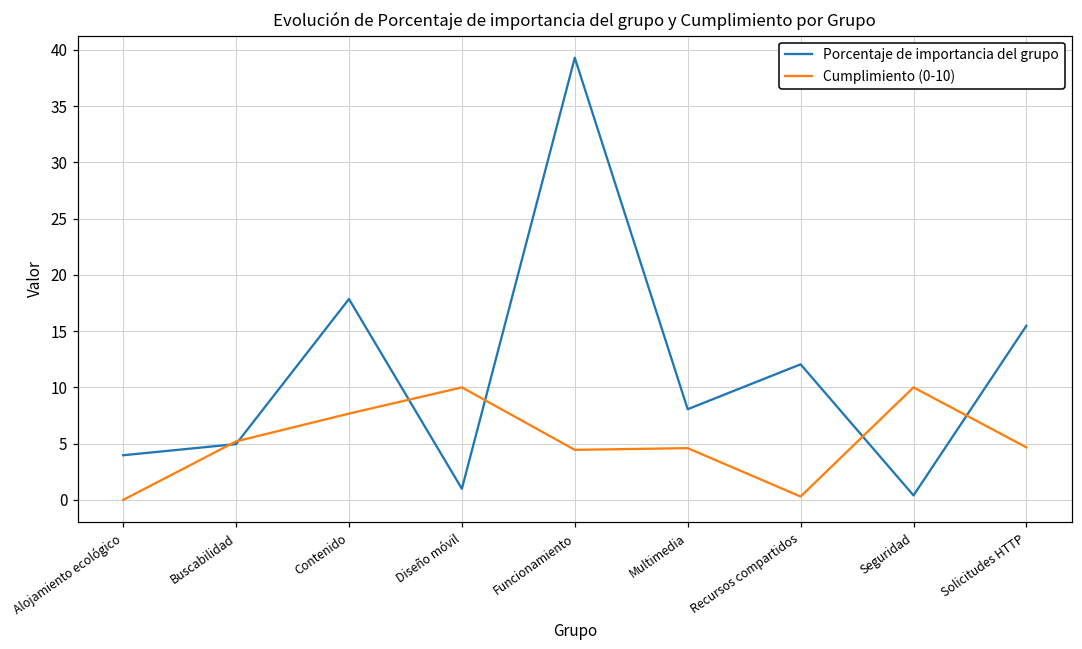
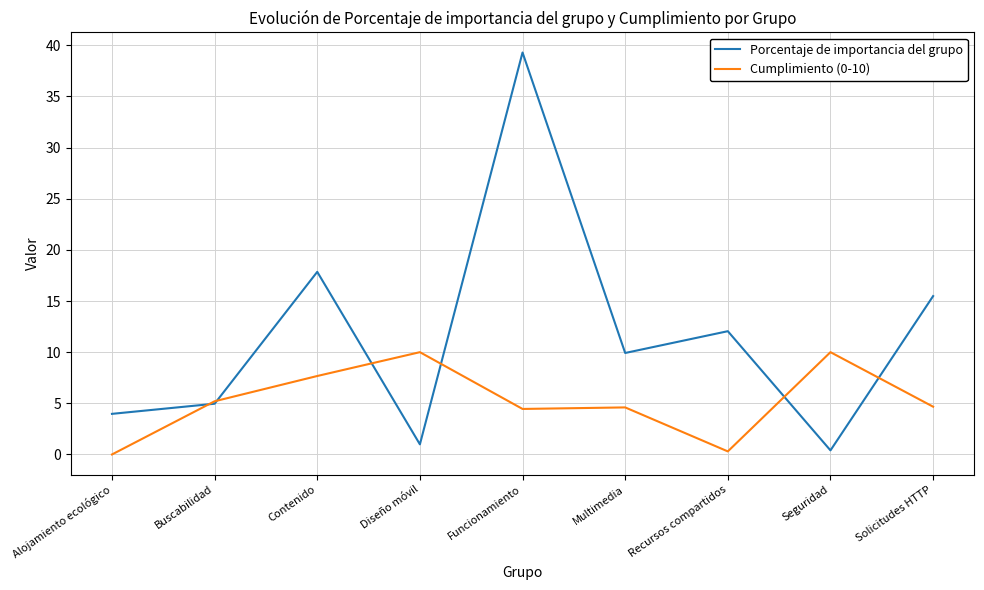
Porcentaje de importancia del grupo, Multimedia: 8.1 -> 9.9
